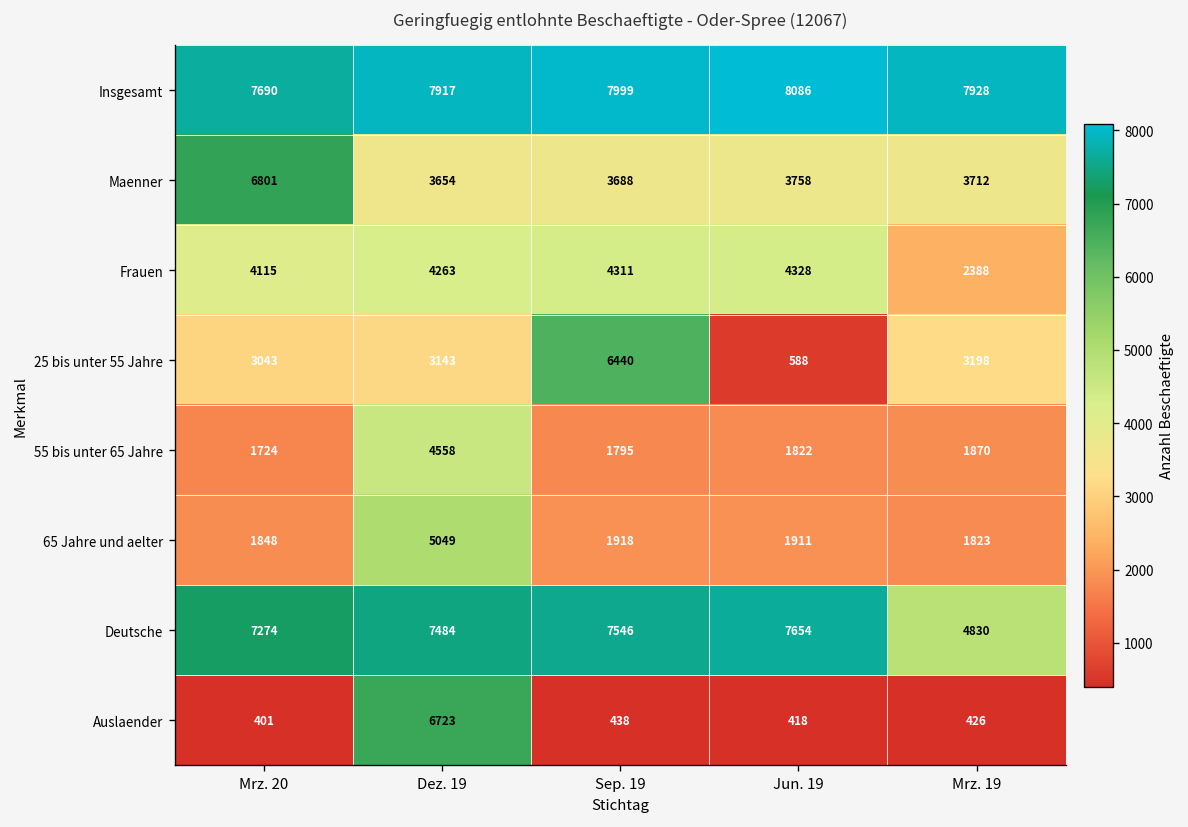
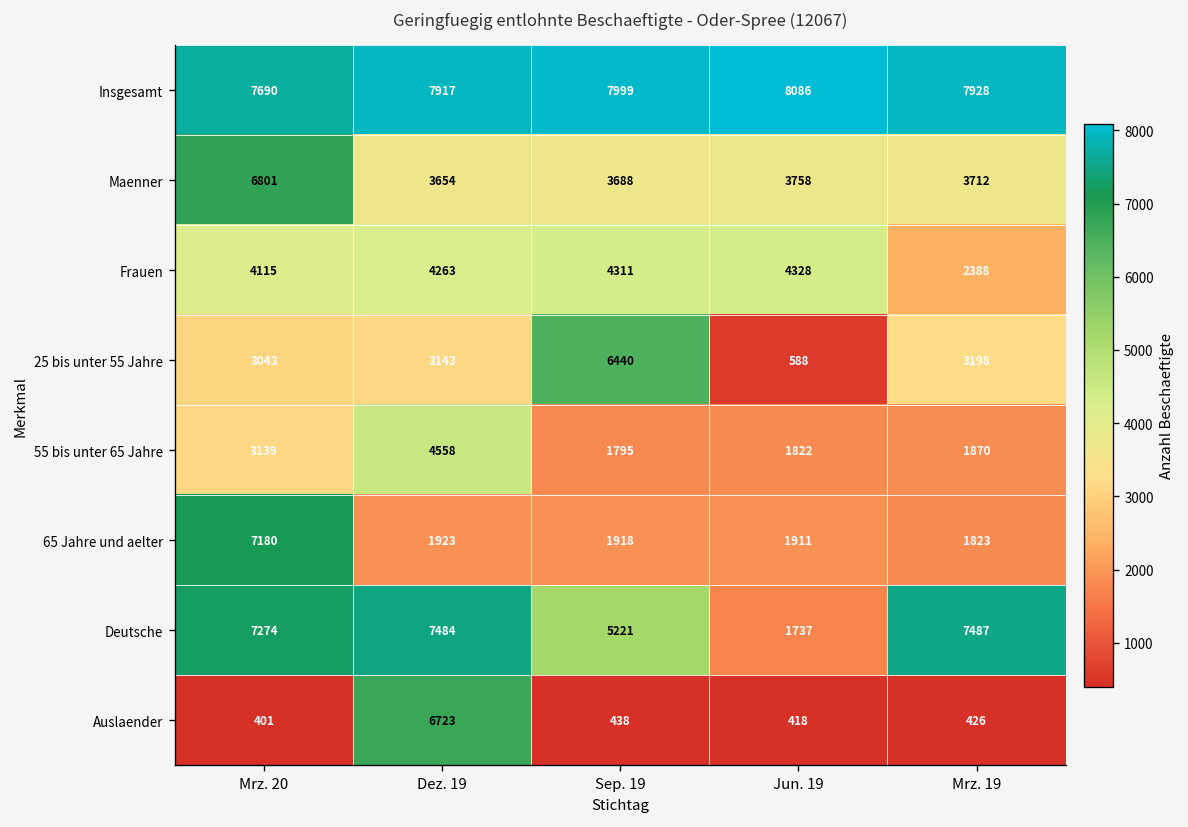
55 bis unter 65 Jahre, Mrz. 20: 1724 -> 3139
65 Jahre und aelter, Mrz. 20: 1848 -> 7180
65 Jahre und aelter, Dez. 19: 5049 -> 1923
Deutsche, Sep. 19: 7546 -> 5221
Deutsche, Jun. 19: 7654 -> 1737
Deutsche, Mrz. 19: 4830 -> 7487
